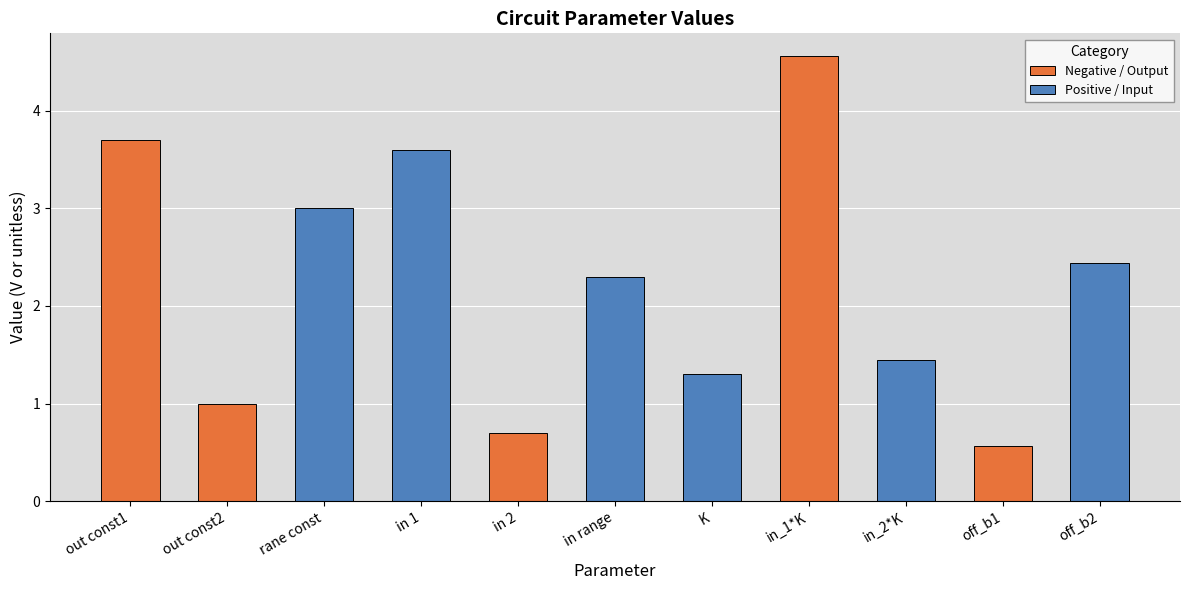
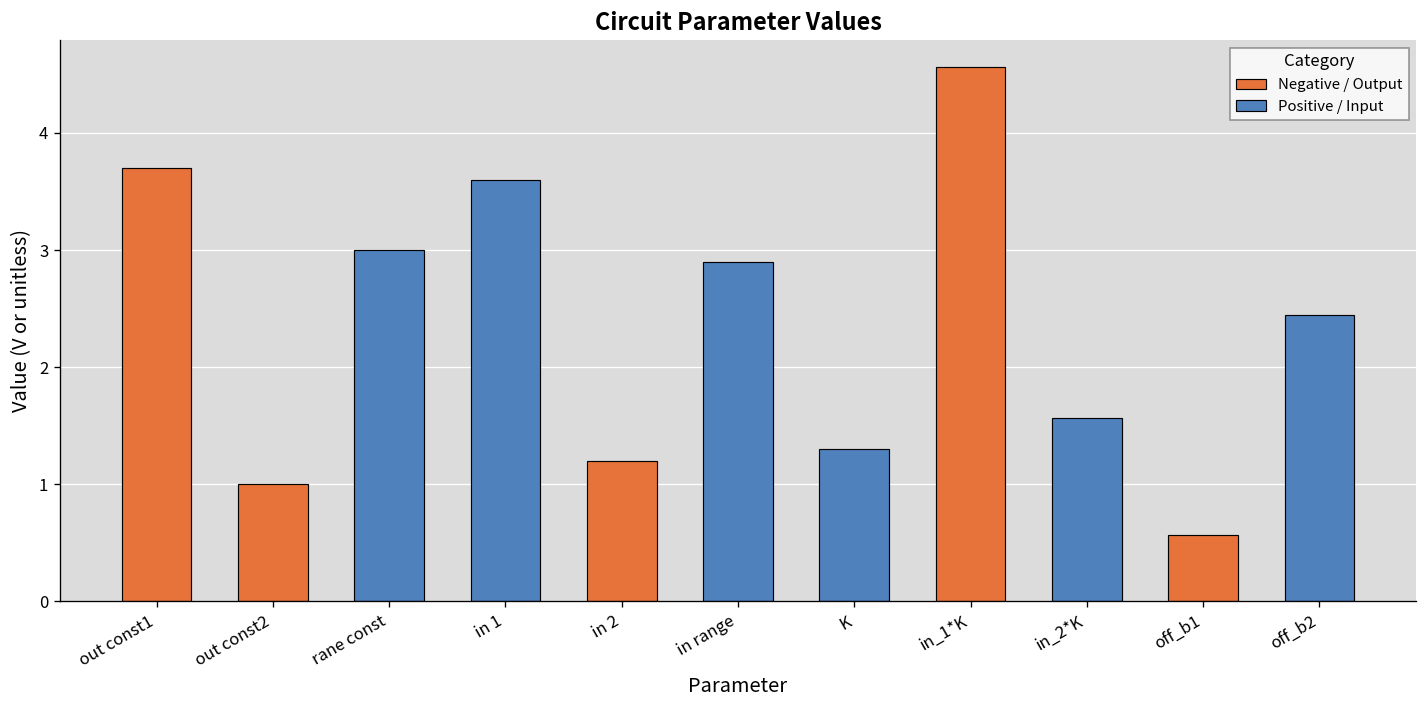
in 2: 0.7 -> 1.2
in range: 2.3 -> 2.9
in_2*K: 1.4 -> 1.6
